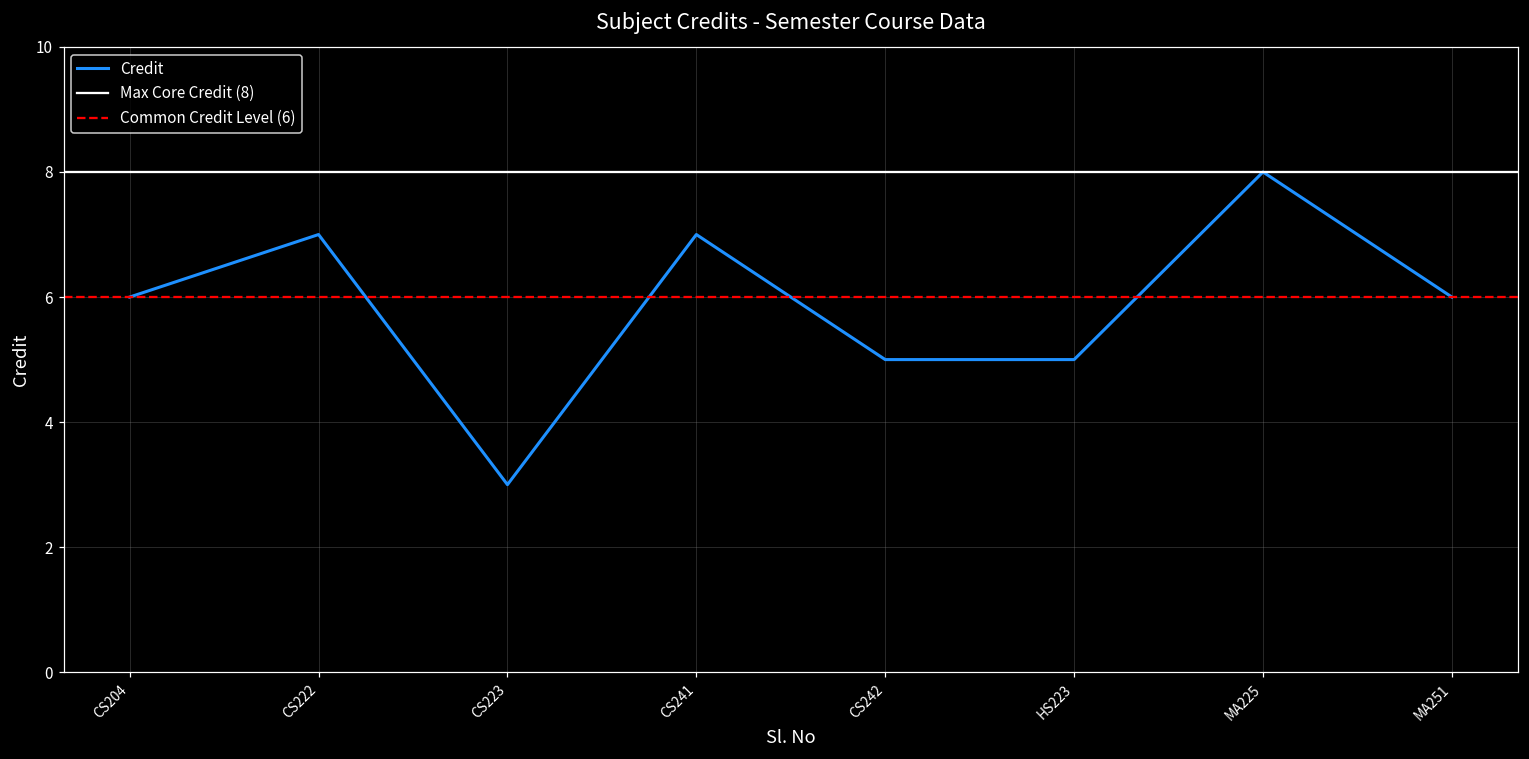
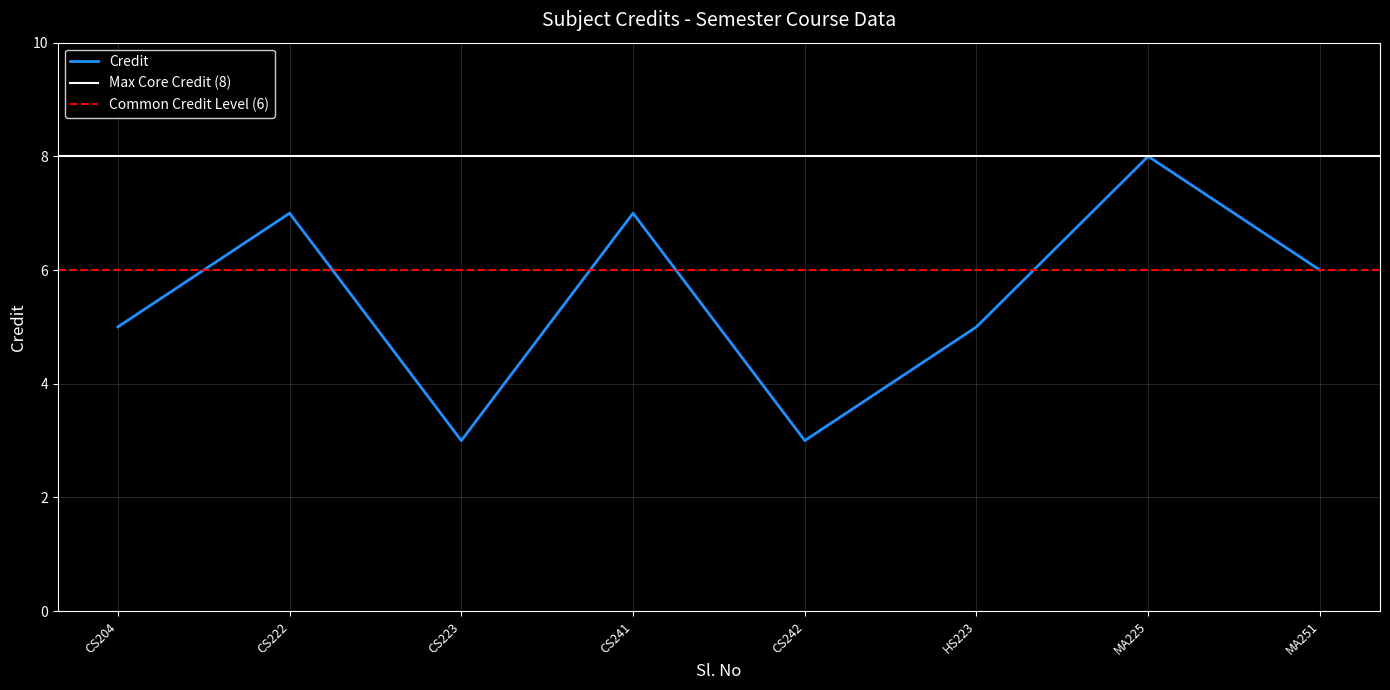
CS204: 6 -> 5
CS242: 5 -> 3
